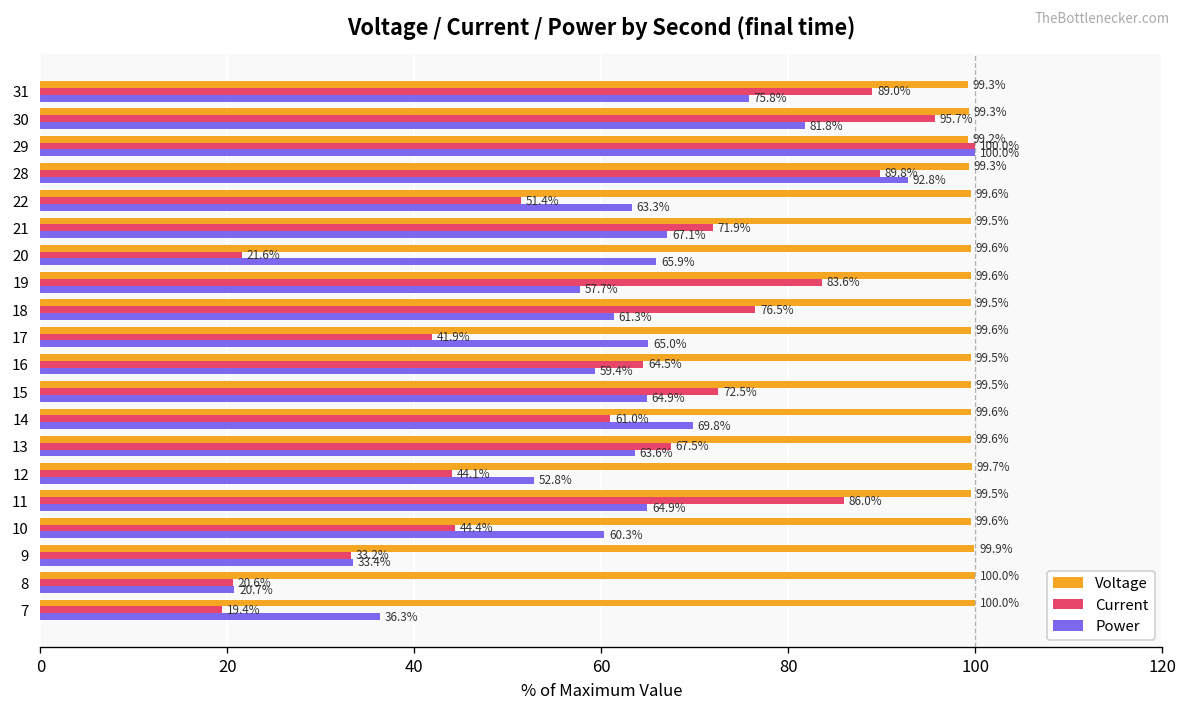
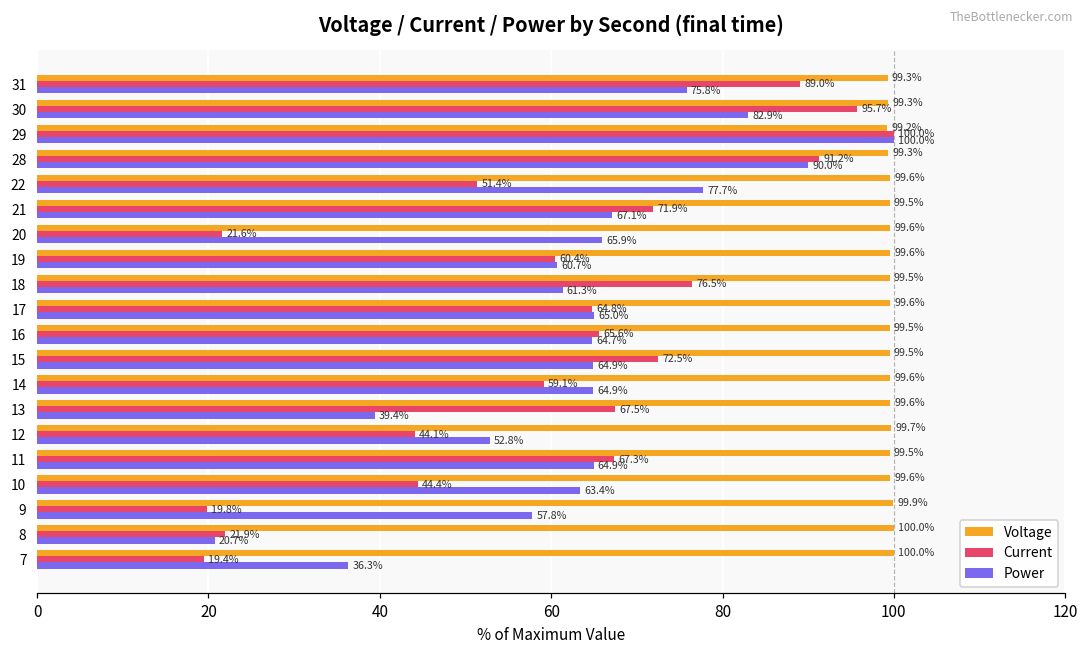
Power, 30: 81.8% -> 82.9%
Current, 28: 89.8% -> 91.2%
Power, 28: 92.8% -> 90.0%
Power, 22: 63.3% -> 77.7%
Current, 19: 83.6% -> 60.4%
Power, 19: 57.7% -> 60.7%
Current, 17: 41.9% -> 64.8%
Current, 16: 64.5% -> 65.6%
Power, 16: 59.4% -> 64.7%
Current, 14: 61.0% -> 59.1%
Power, 14: 69.8% -> 64.9%
Power, 13: 63.6% -> 39.4%
Current, 11: 86.0% -> 67.3%
Power, 10: 60.3% -> 63.4%
Current, 9: 33.2% -> 19.8%
Power, 9: 33.4% -> 57.8%
Current, 8: 20.6% -> 21.9%
